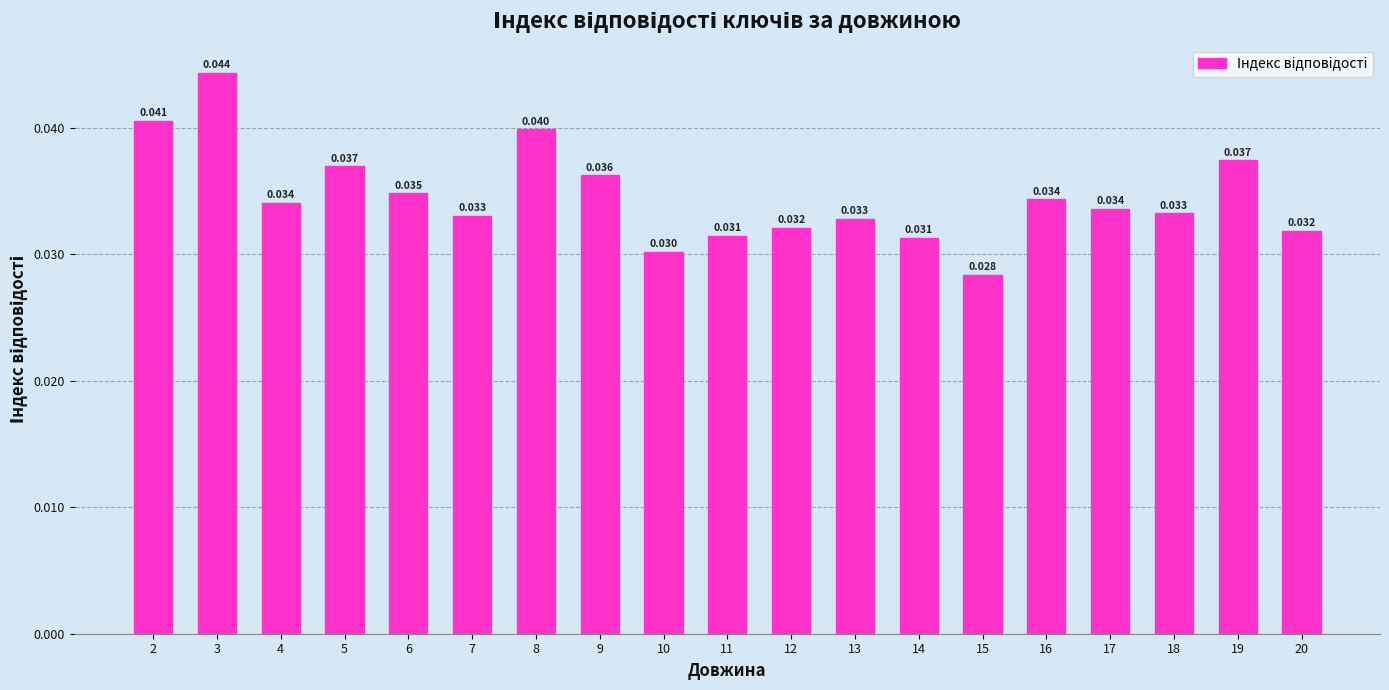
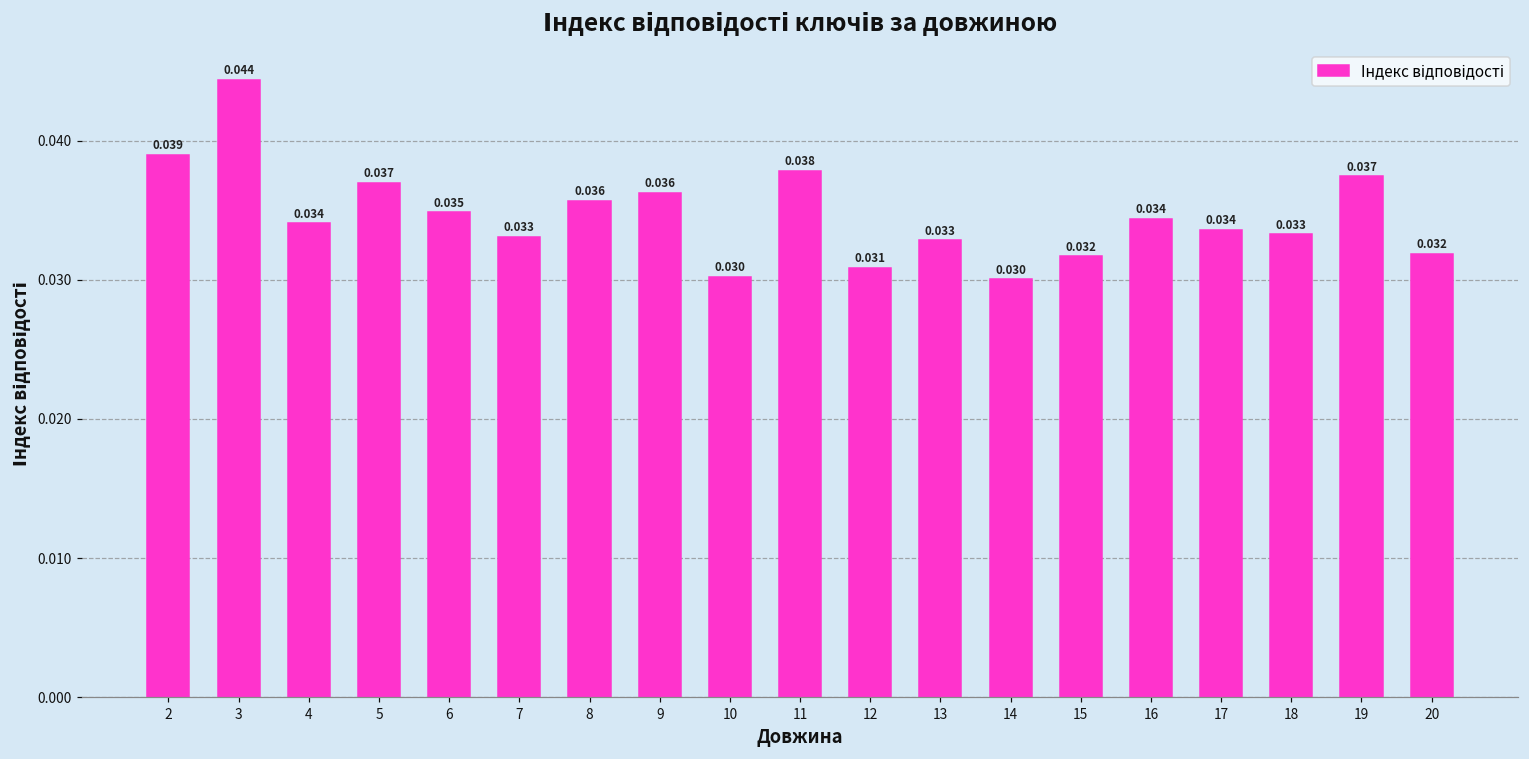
2: 0.041 -> 0.039
8: 0.040 -> 0.036
11: 0.031 -> 0.038
12: 0.032 -> 0.031
14: 0.031 -> 0.030
15: 0.028 -> 0.032
